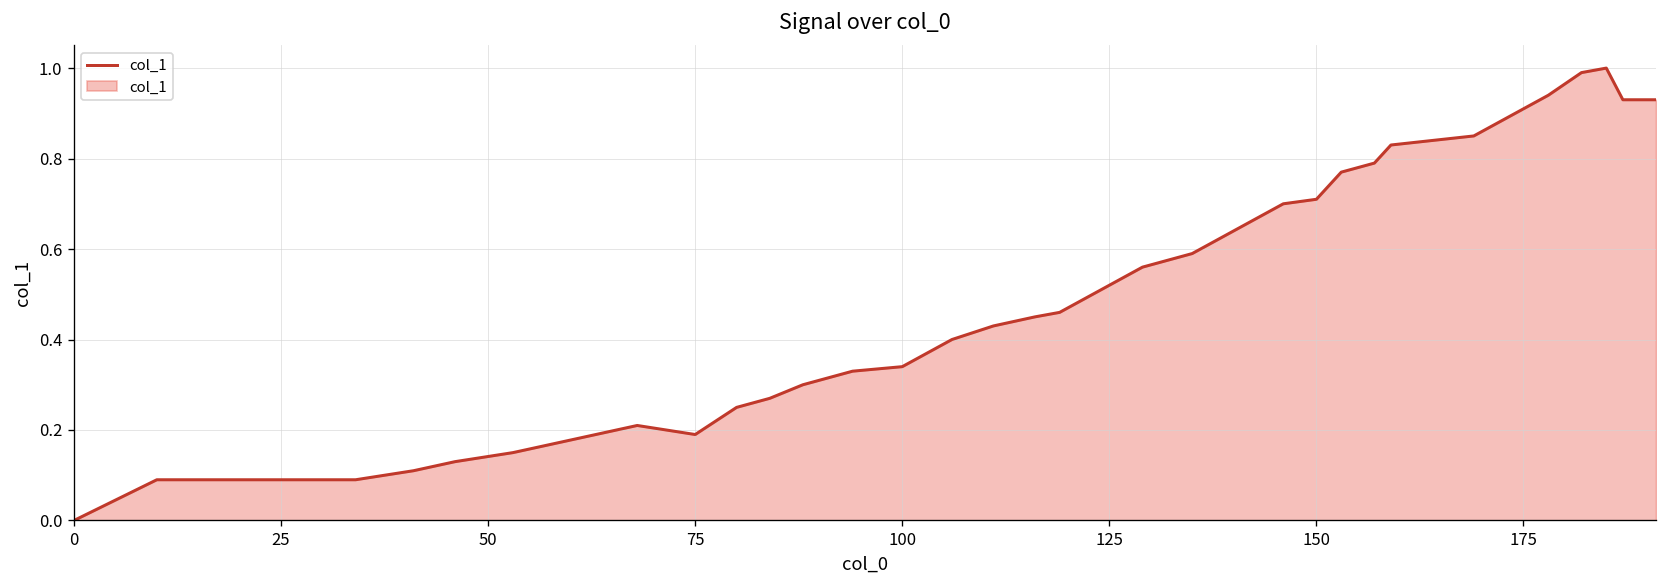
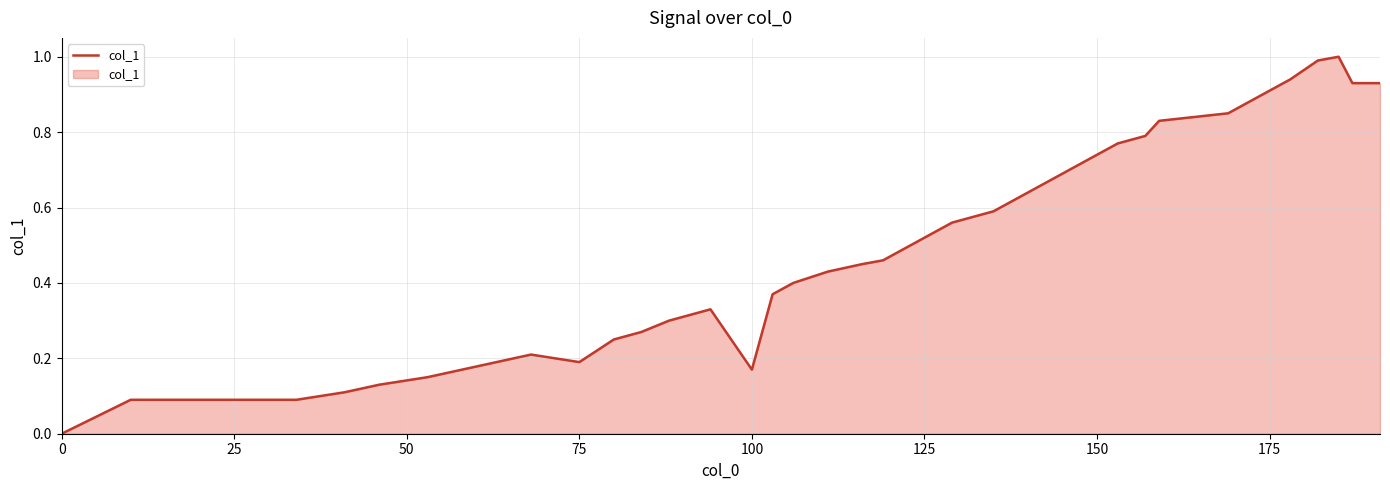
100: 0.34 -> 0.17
150: 0.71 -> 0.74
